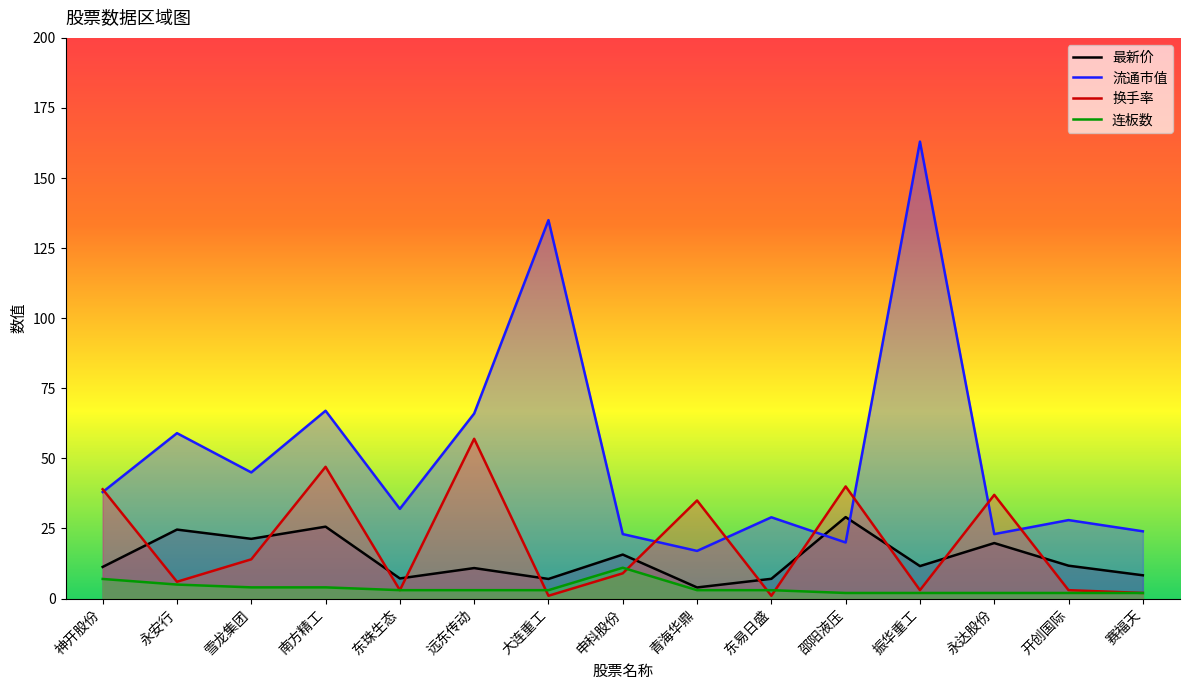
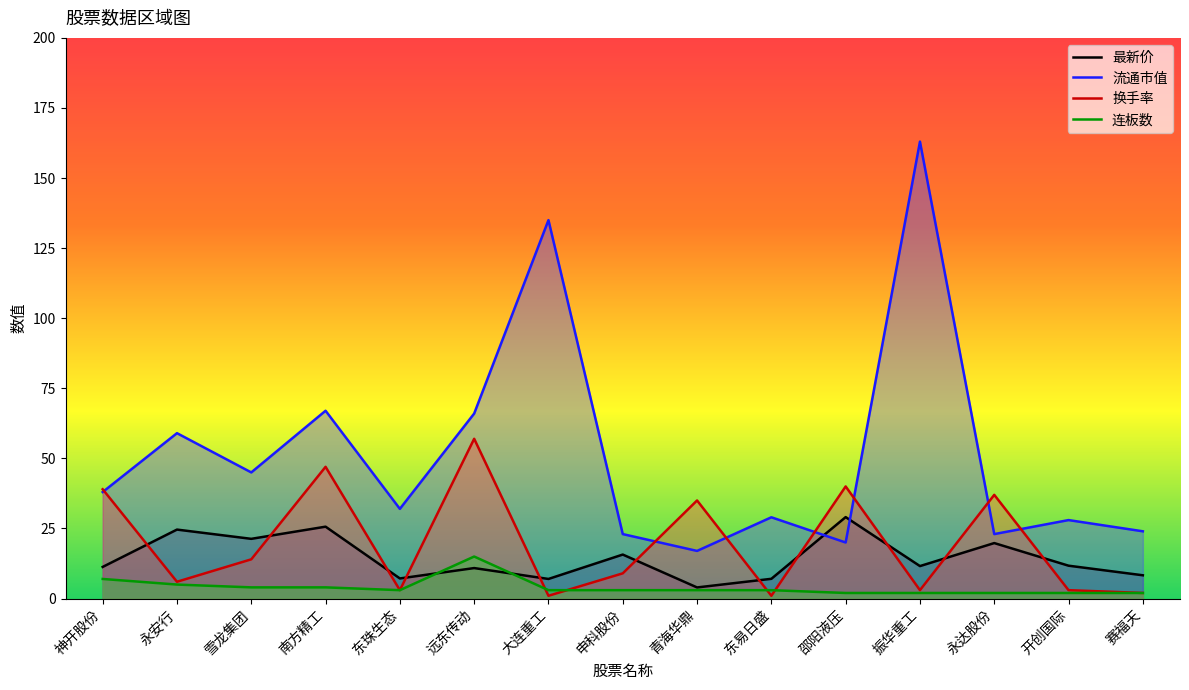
连板数, 远东传动: 3 -> 15
连板数, 申科股份: 11 -> 3
